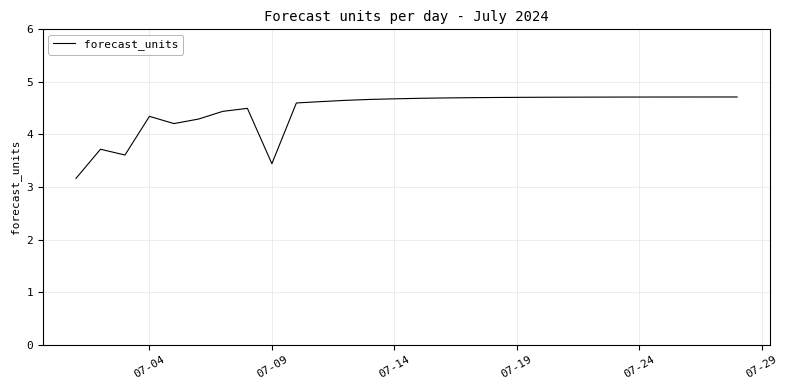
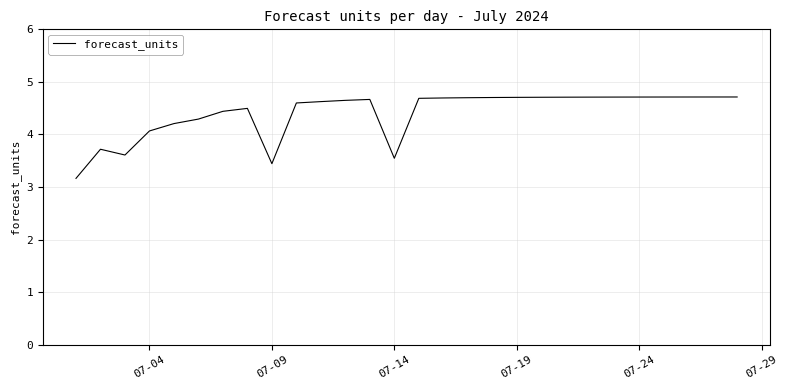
07-04: 4.3 -> 4.1
07-14: 4.7 -> 3.5
